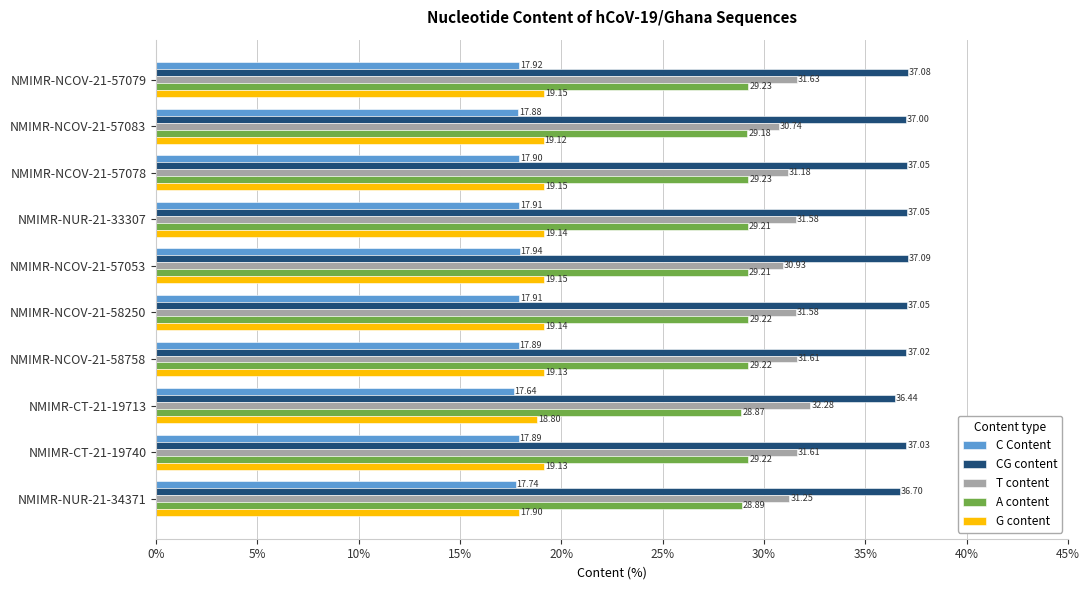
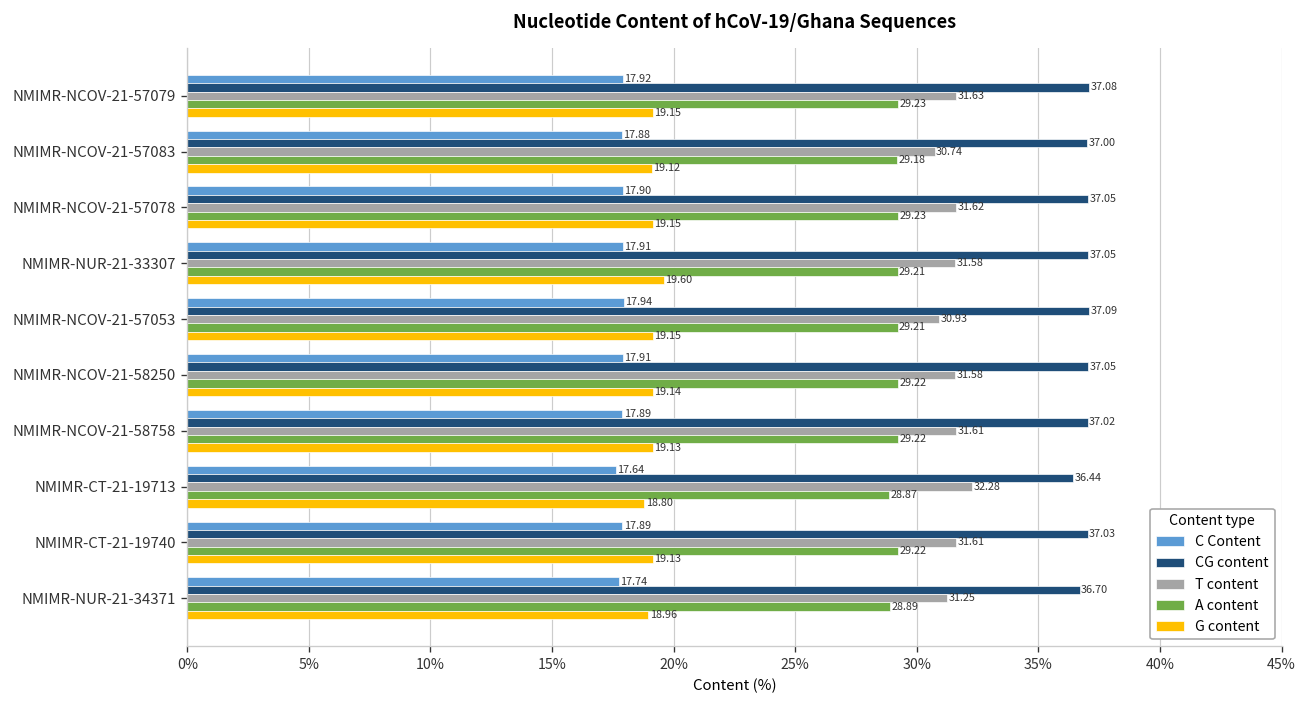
T content, NMIMR-NCOV-21-57078: 31.18 -> 31.62
G content, NMIMR-NUR-21-33307: 19.14 -> 19.60
G content, NMIMR-NUR-21-34371: 17.90 -> 18.96
